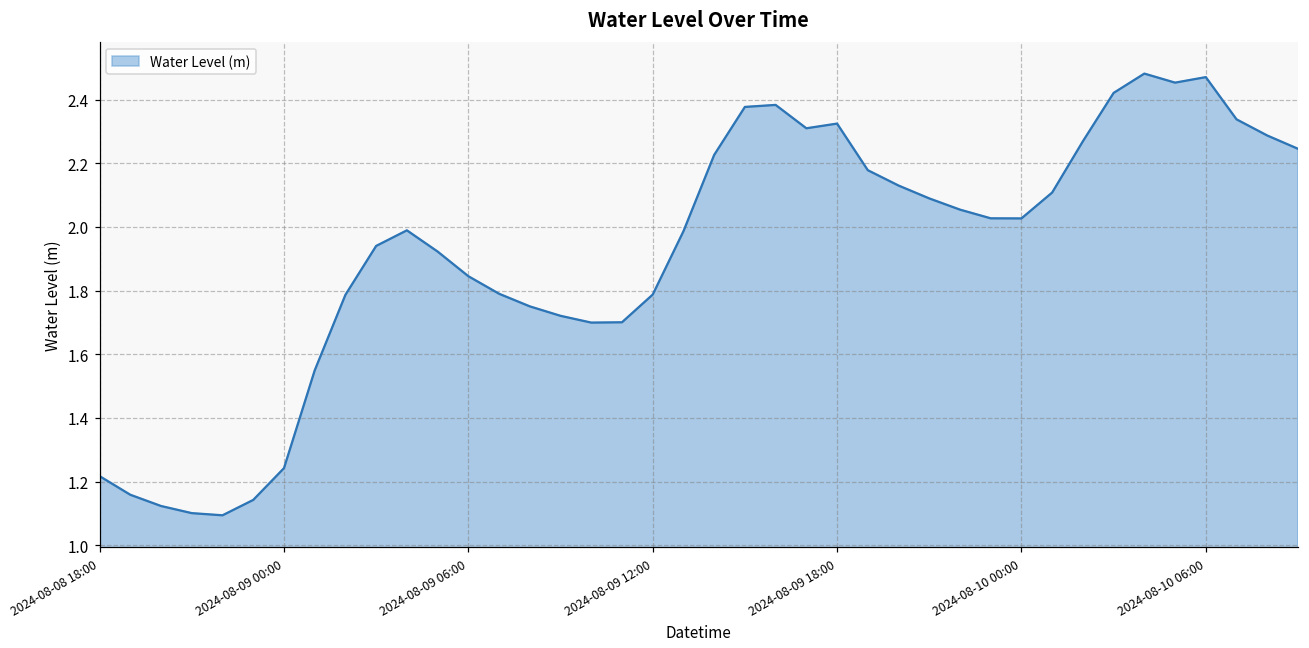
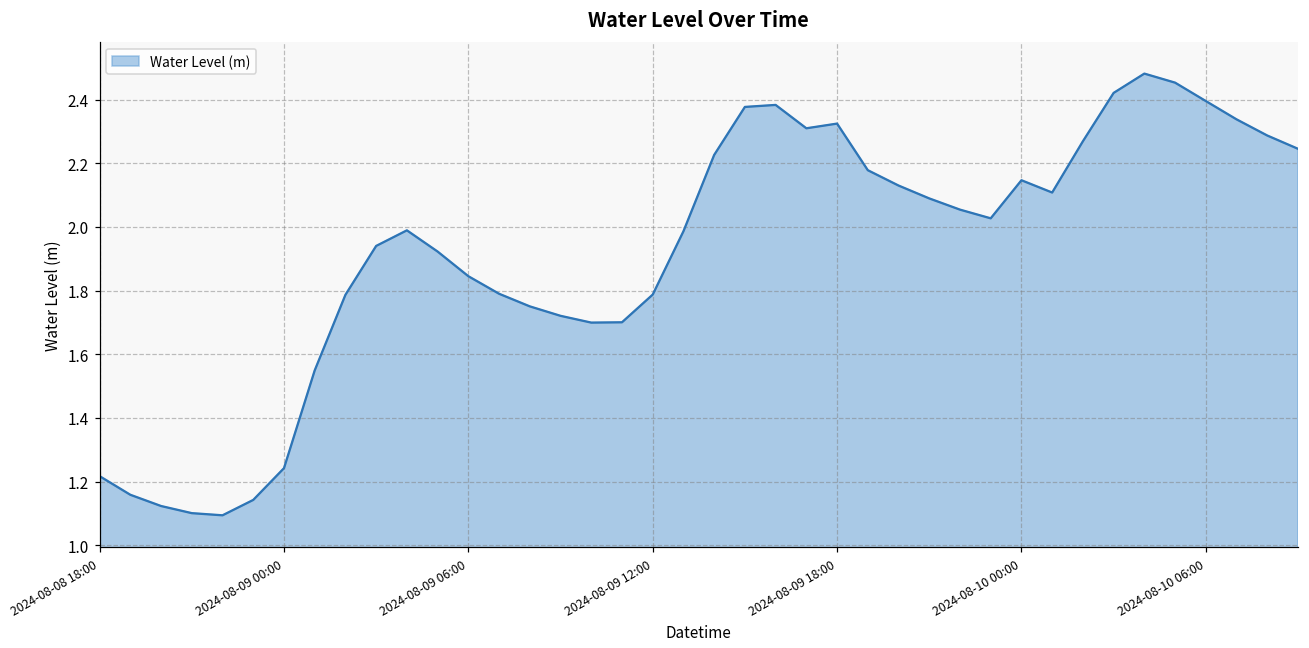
2024-08-10 00:00: 2.03 -> 2.15
2024-08-10 06:00: 2.47 -> 2.40
